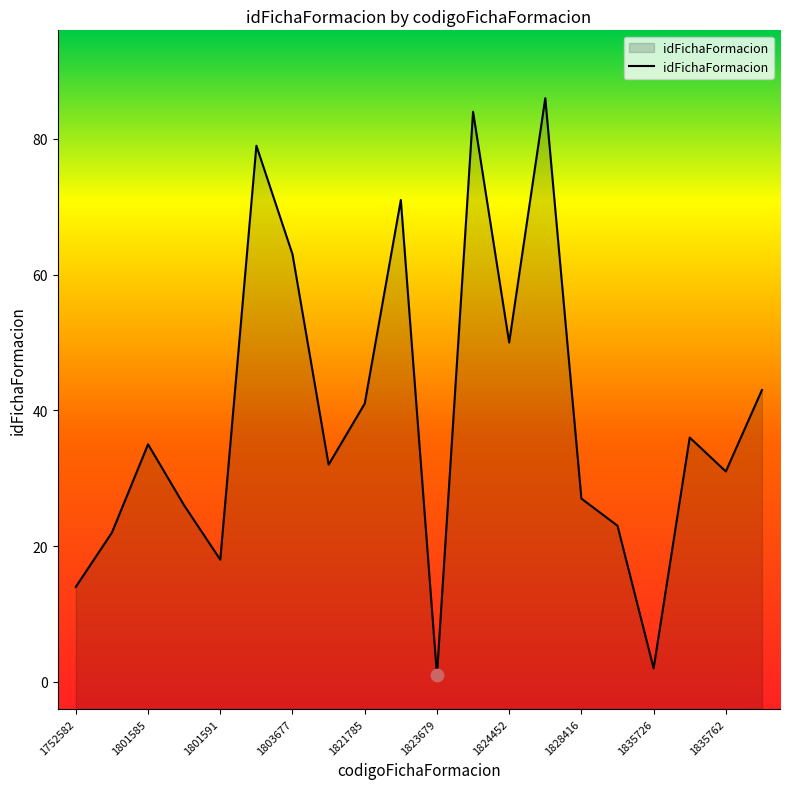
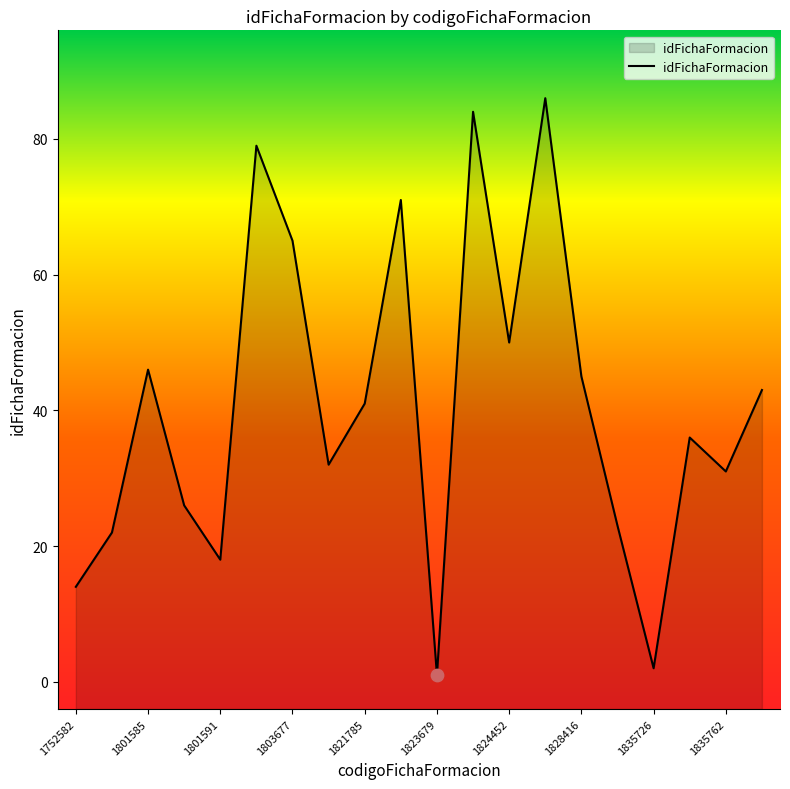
idFichaFormacion, 1801585: 35 -> 46
idFichaFormacion, 1803677: 63 -> 65
idFichaFormacion, 1828416: 27 -> 45
